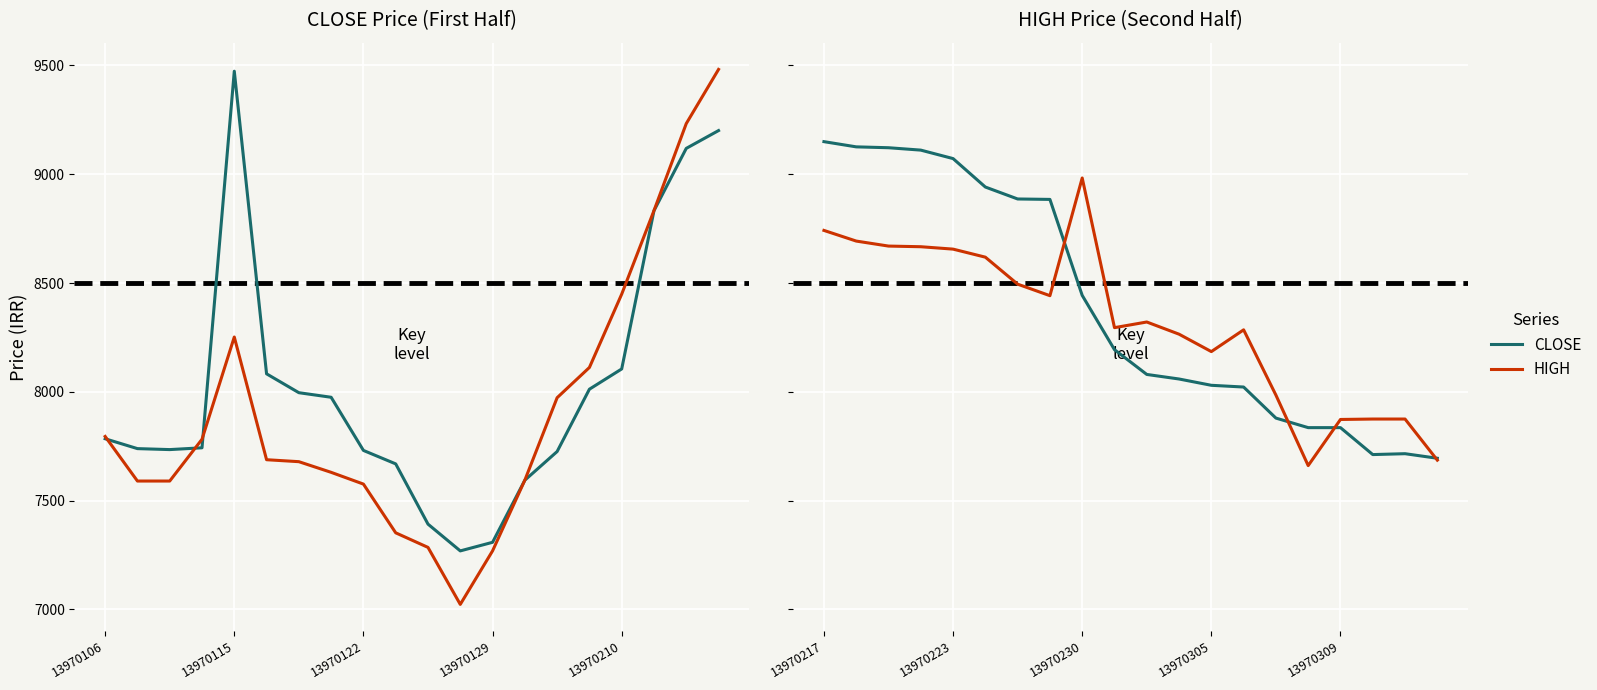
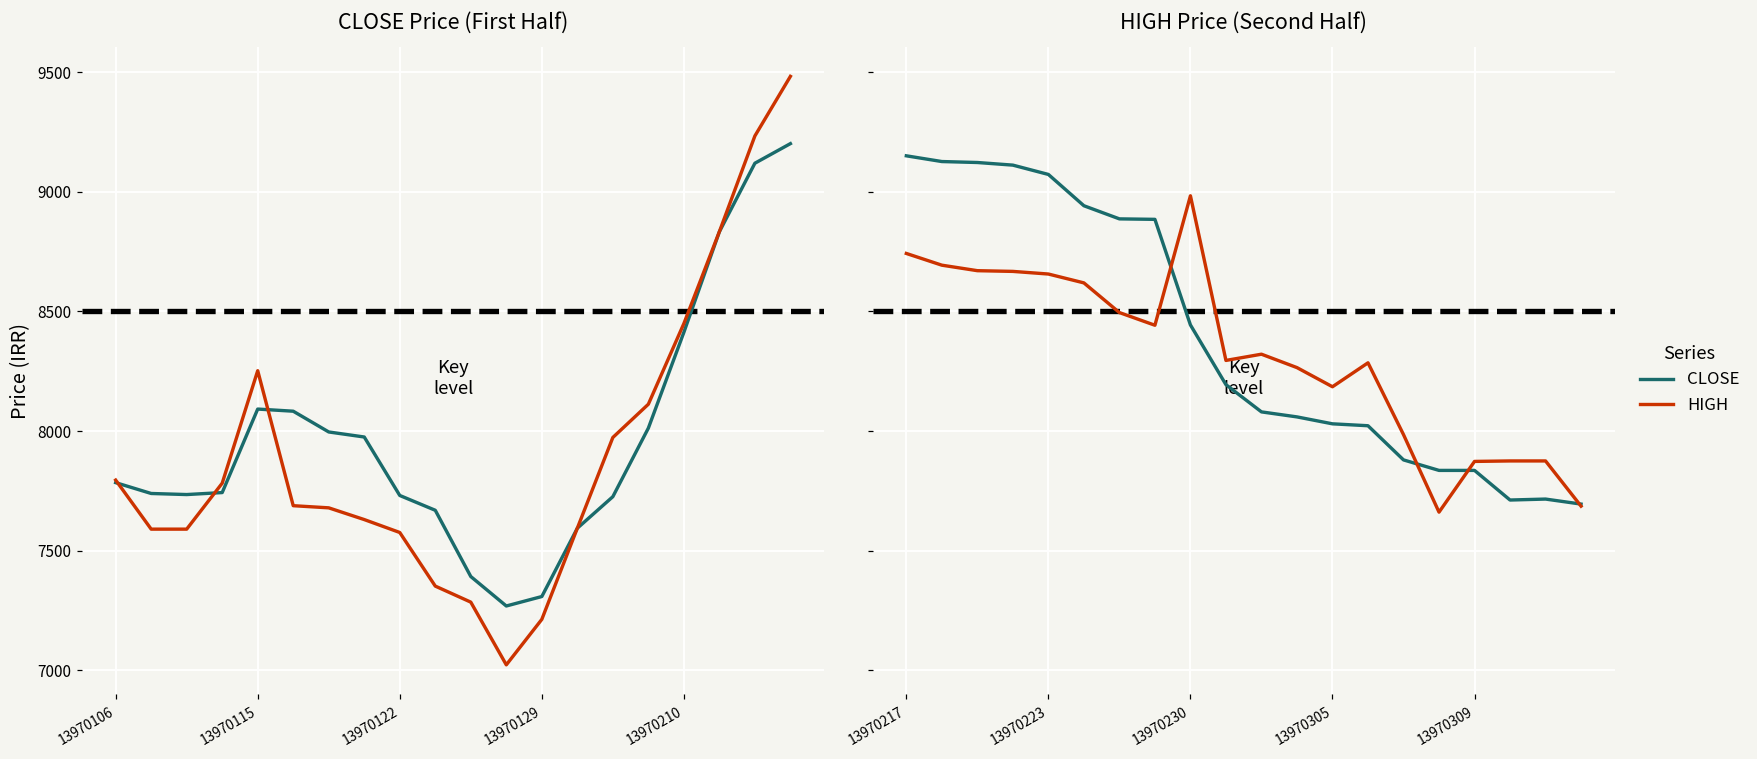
CLOSE Price (First Half), CLOSE, 13970115: 9470 -> 8090
CLOSE Price (First Half), HIGH, 13970129: 7270 -> 7210
CLOSE Price (First Half), CLOSE, 13970210: 8110 -> 8410
